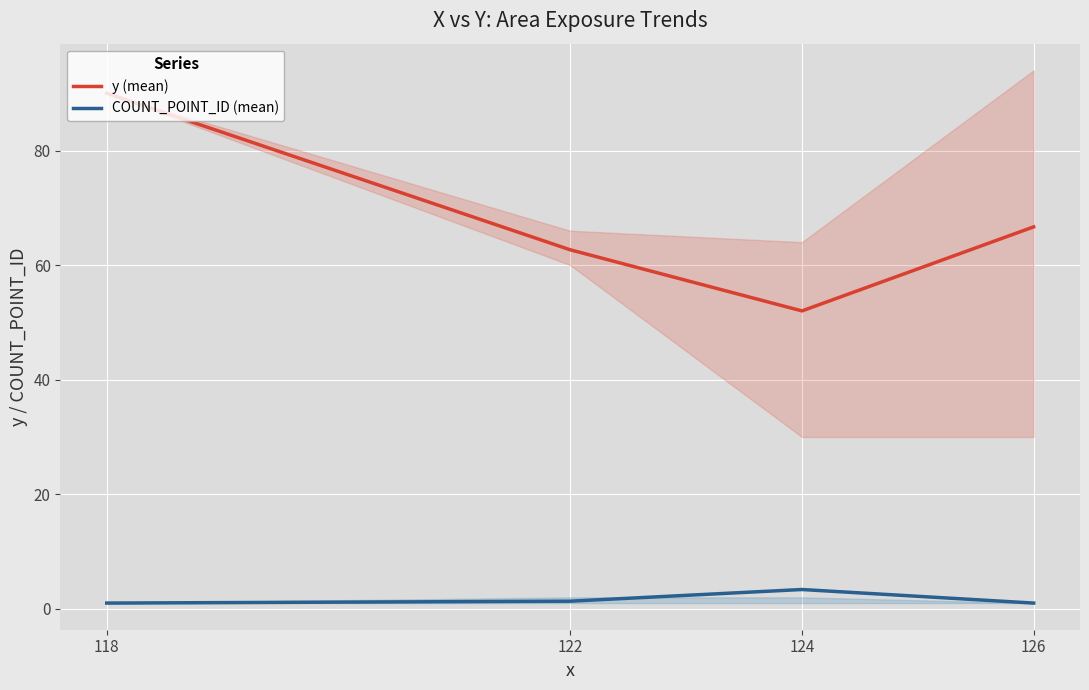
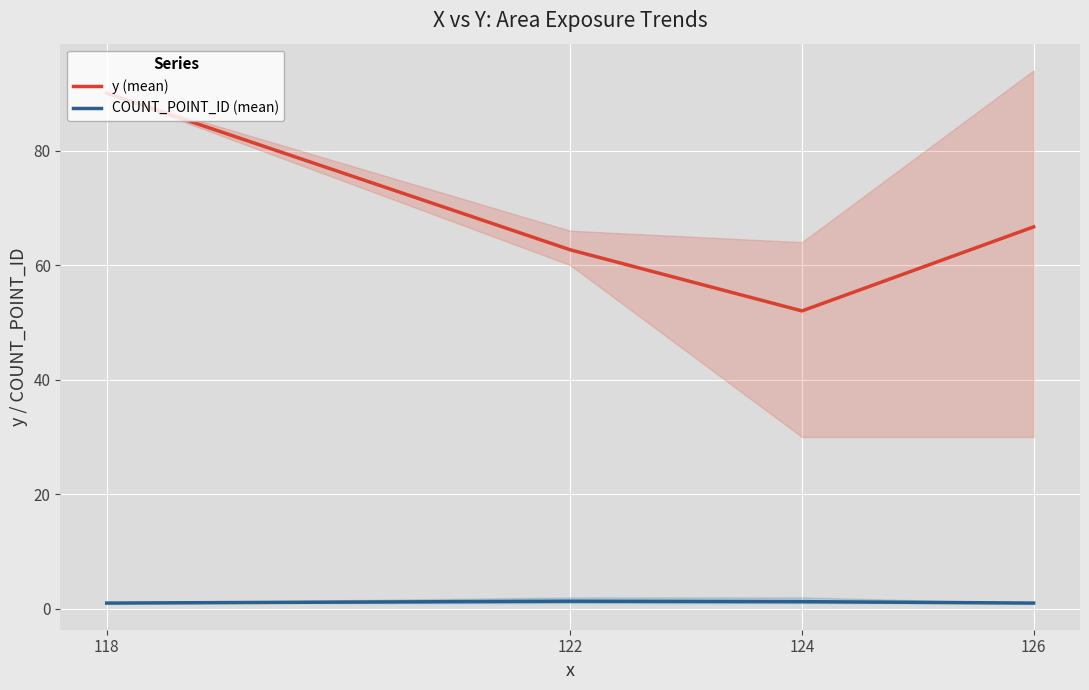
COUNT_POINT_ID (mean), 124: 3 -> 1
